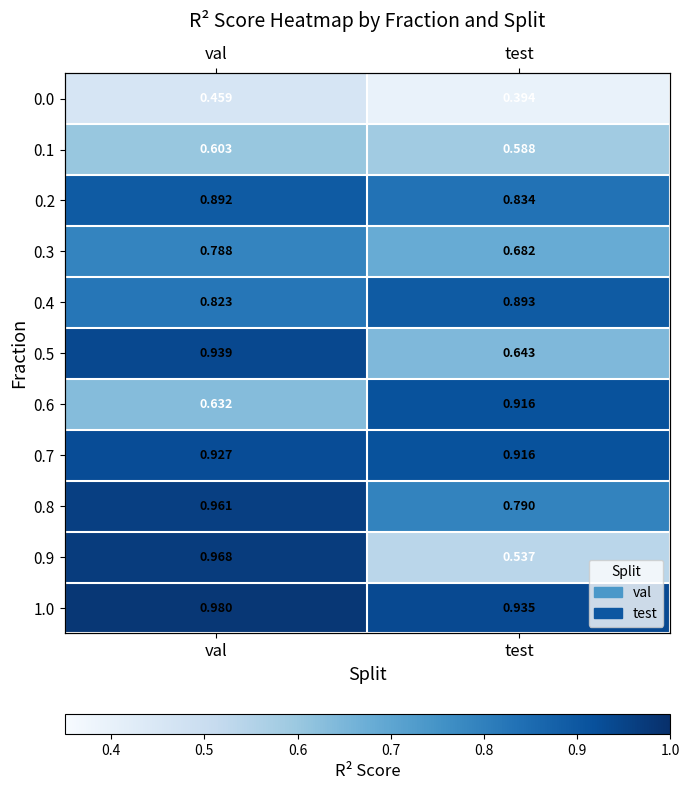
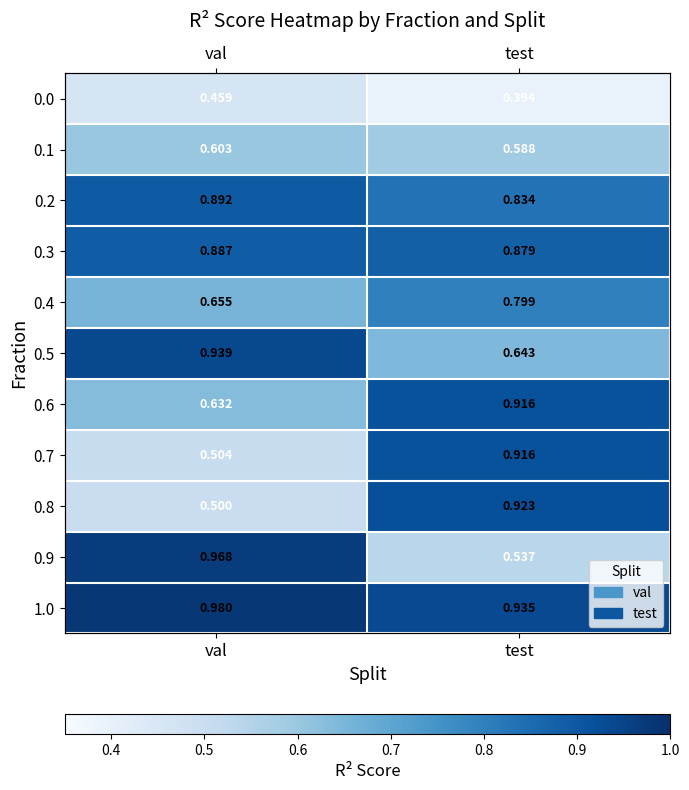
0.3, val: 0.788 -> 0.887
0.3, test: 0.682 -> 0.879
0.4, val: 0.823 -> 0.655
0.4, test: 0.893 -> 0.799
0.7, val: 0.927 -> 0.504
0.8, val: 0.961 -> 0.500
0.8, test: 0.790 -> 0.923
